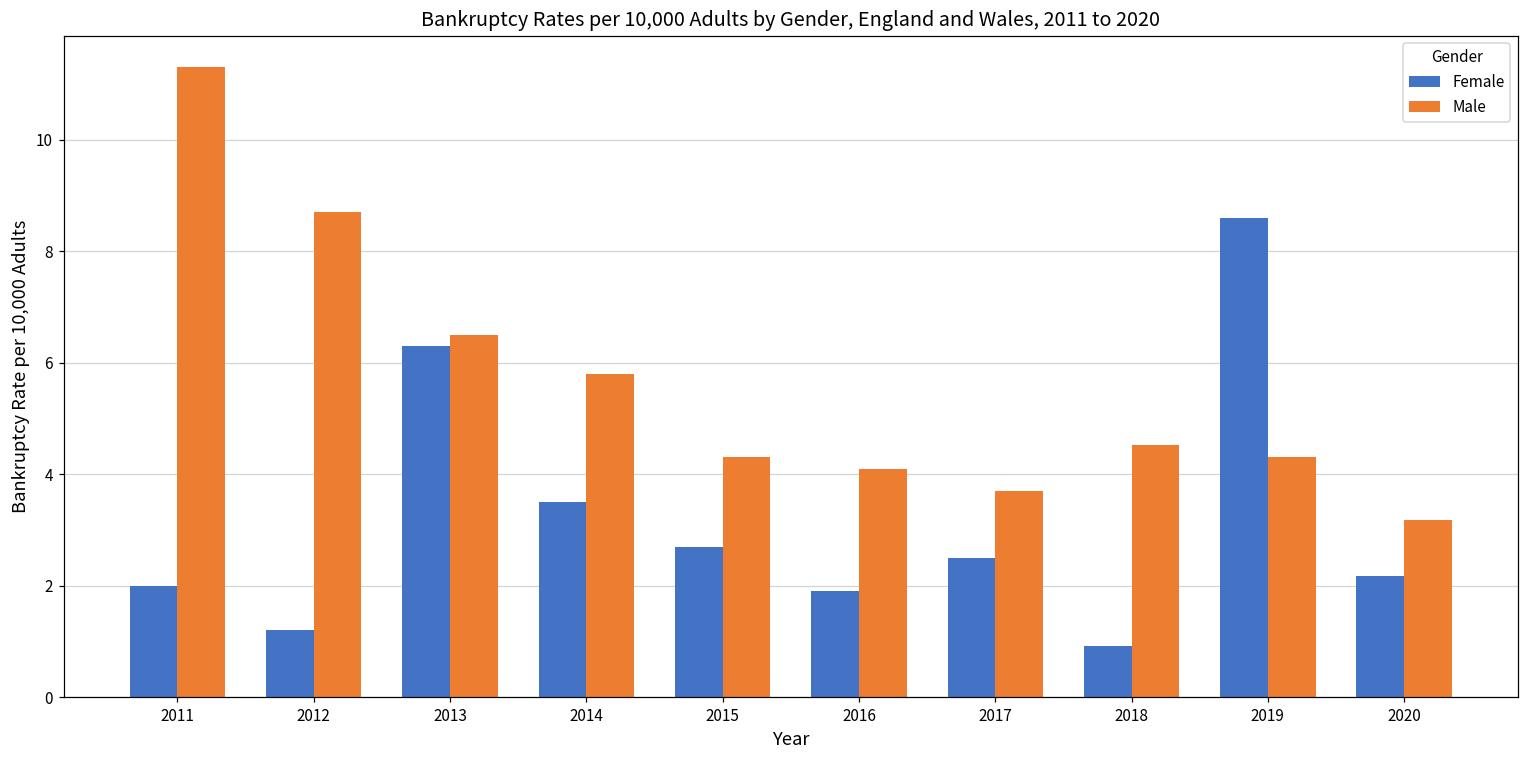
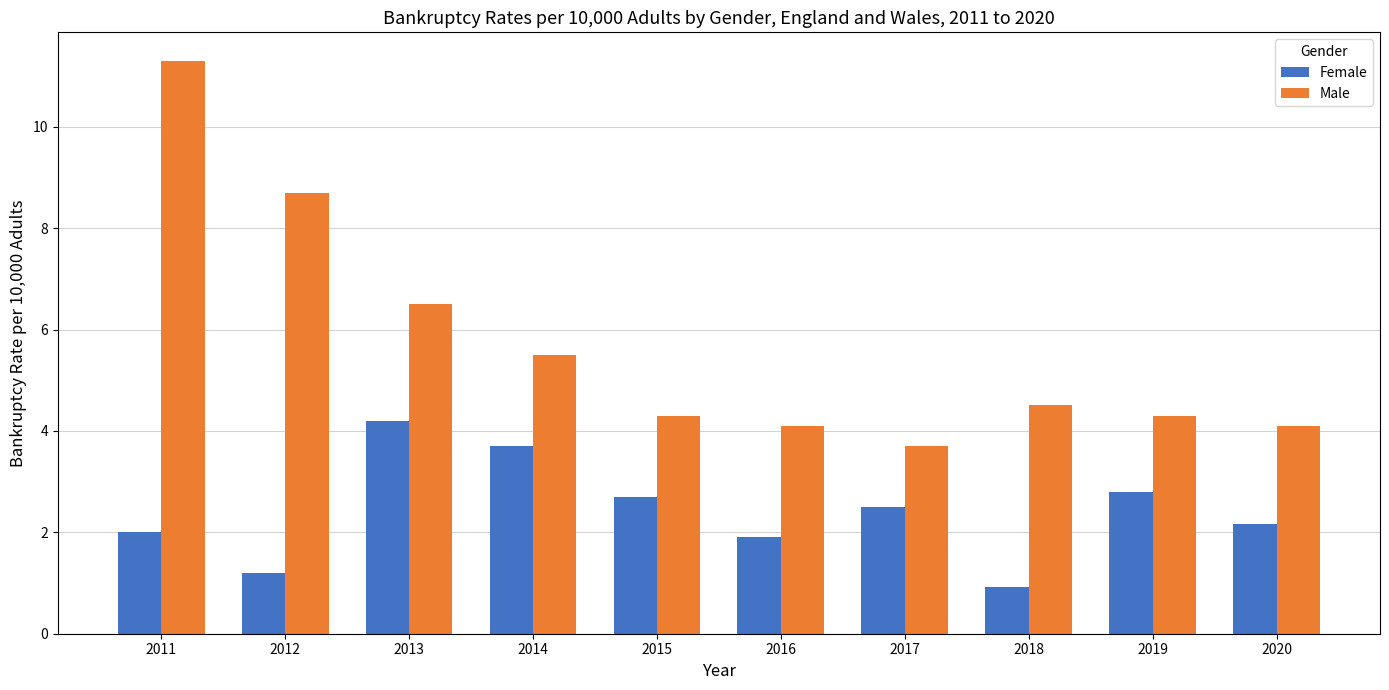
Female, 2013: 6.3 -> 4.2
Female, 2014: 3.5 -> 3.7
Male, 2014: 5.8 -> 5.5
Female, 2019: 8.6 -> 2.8
Male, 2020: 3.2 -> 4.1
